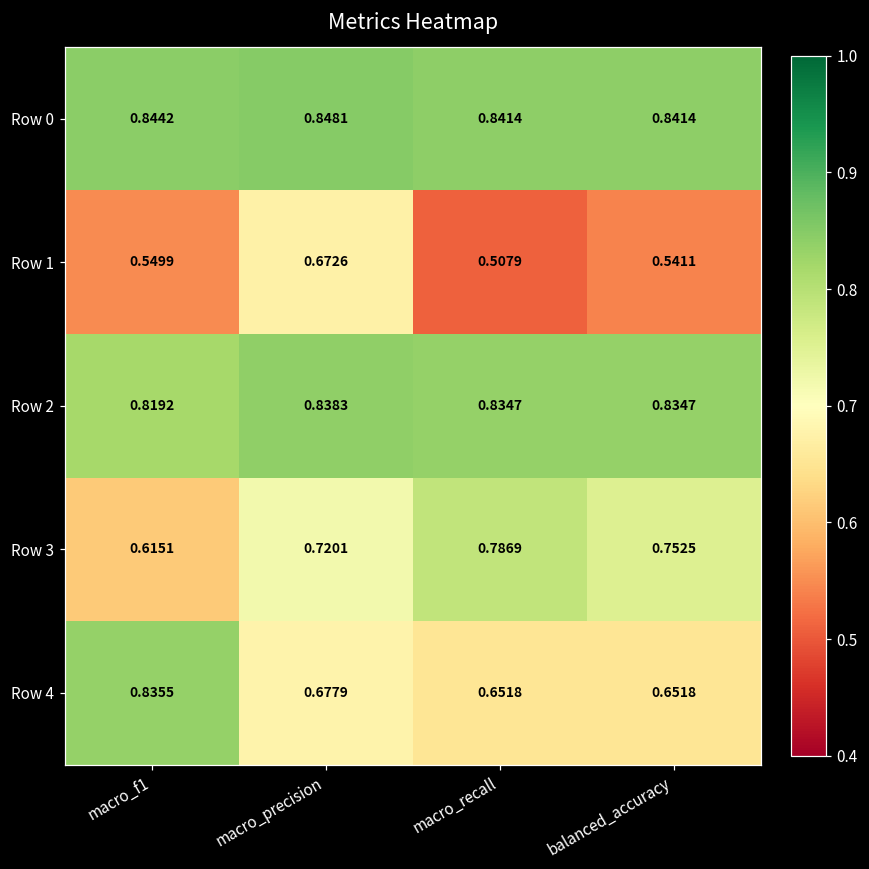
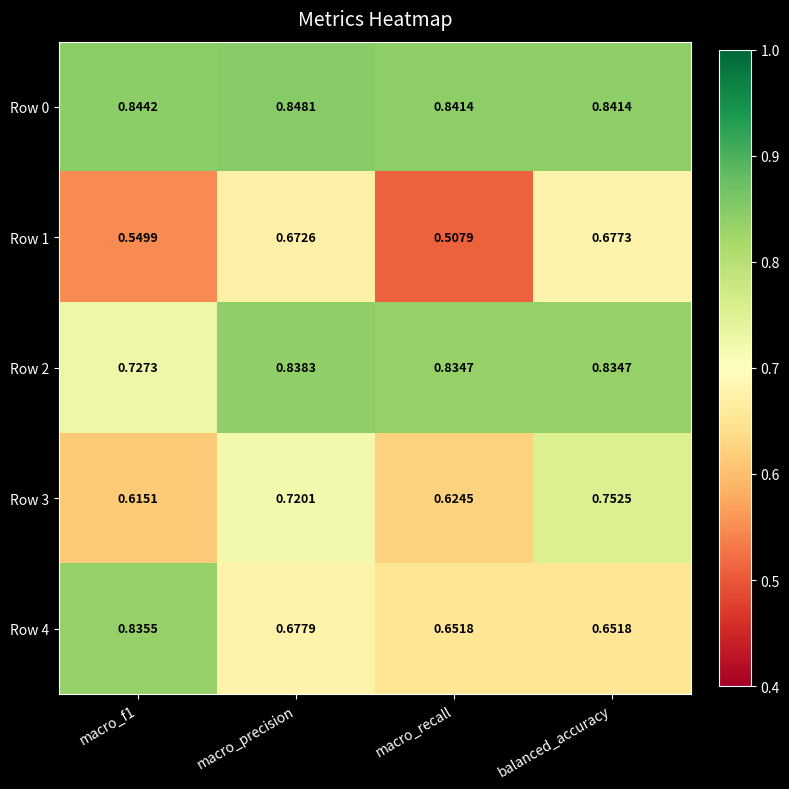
Row 1, balanced_accuracy: 0.5411 -> 0.6773
Row 2, macro_f1: 0.8192 -> 0.7273
Row 3, macro_recall: 0.7869 -> 0.6245
